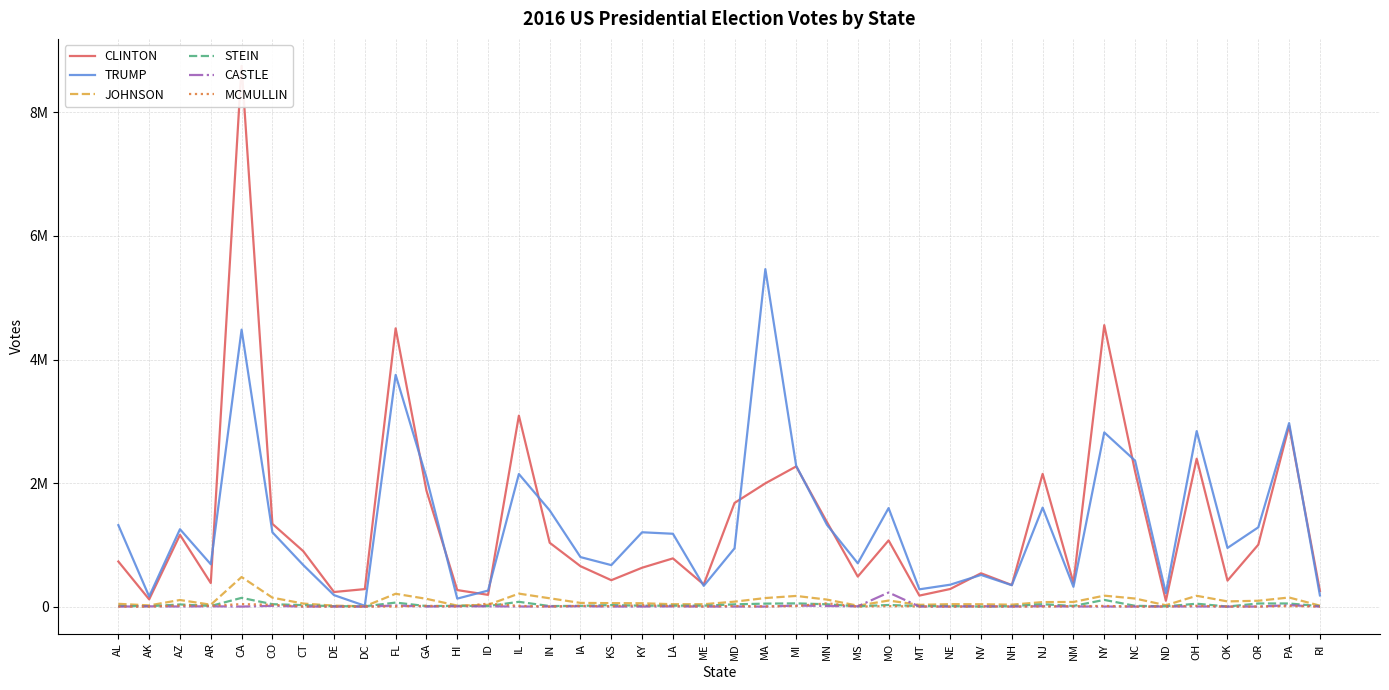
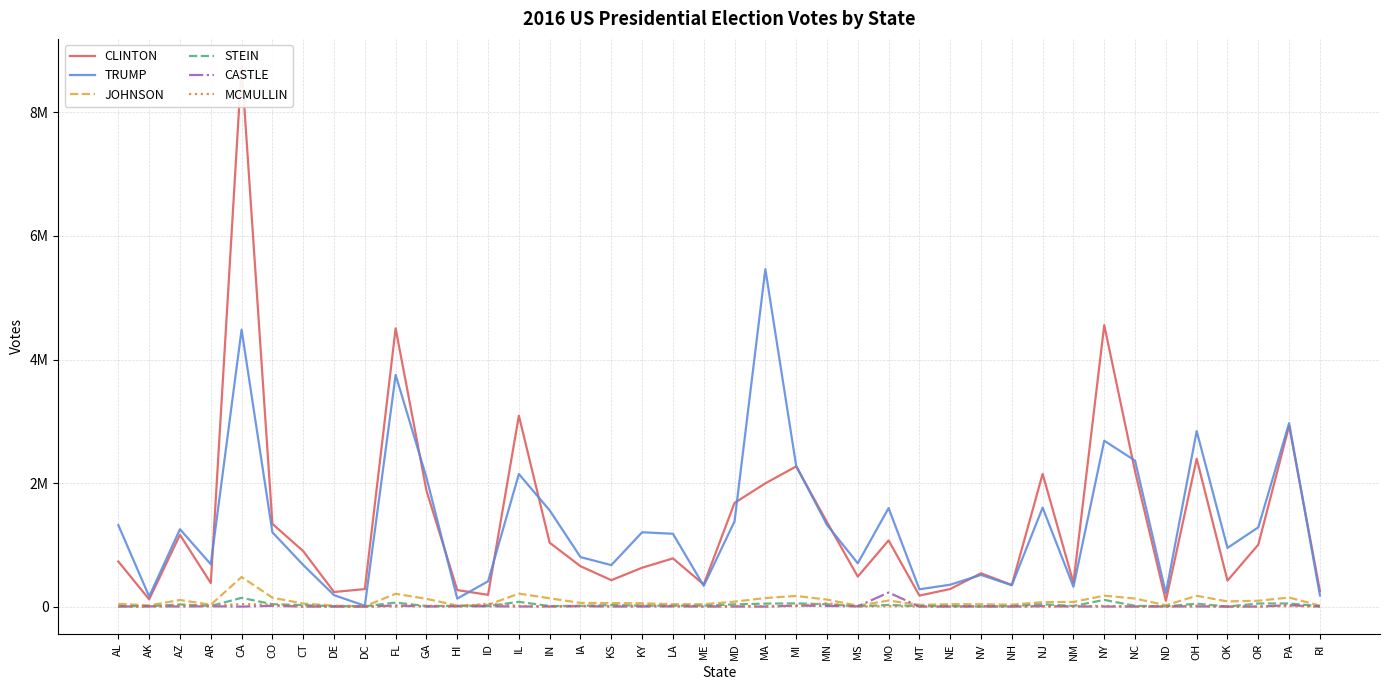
TRUMP, ID: 300000 -> 400000
TRUMP, MD: 900000 -> 1400000
TRUMP, NY: 2800000 -> 2700000
